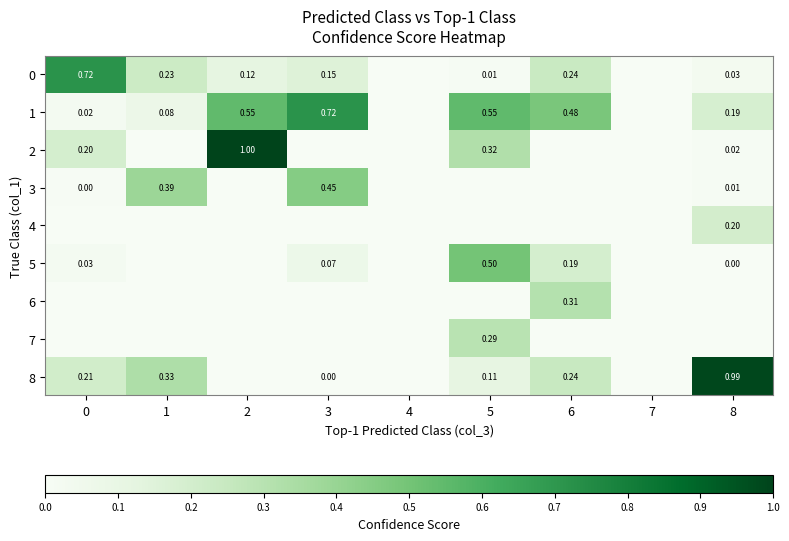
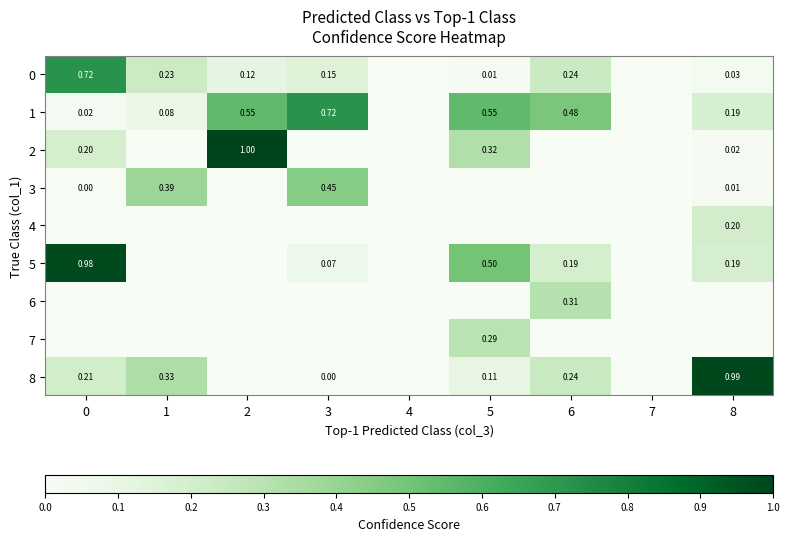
5, 0: 0.03 -> 0.98
5, 8: 0.00 -> 0.19
